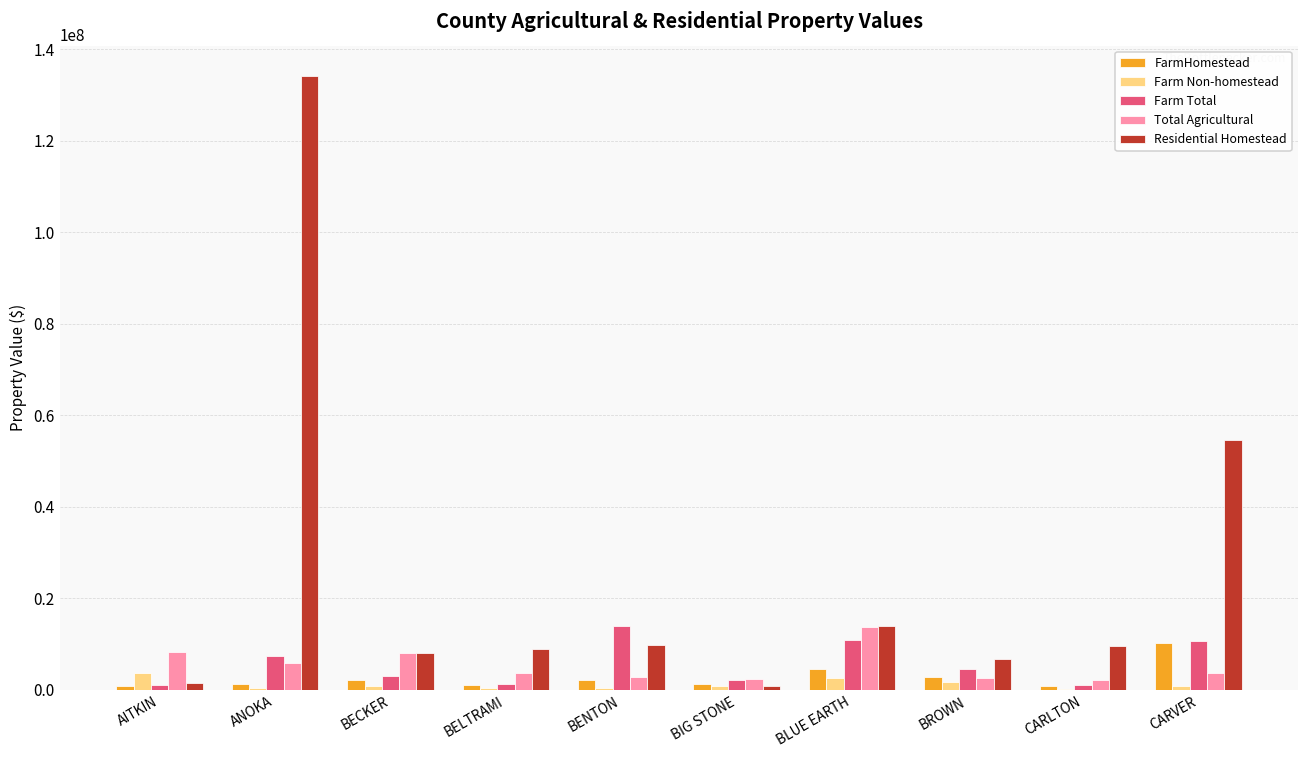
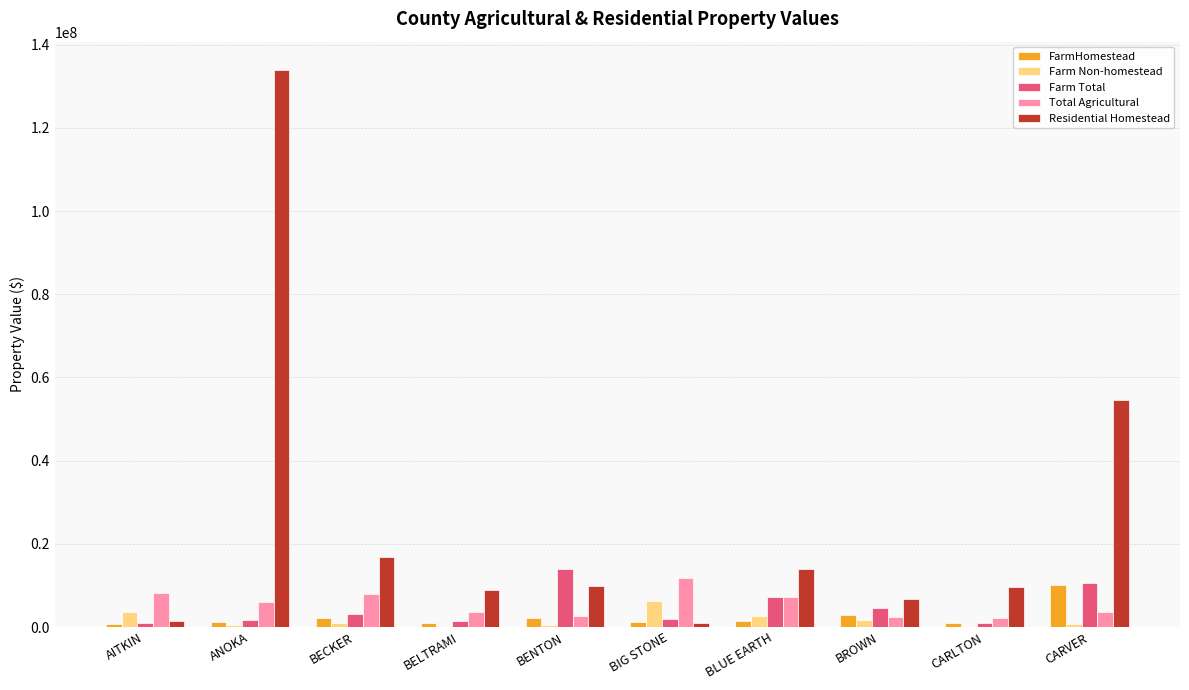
Farm Total, ANOKA: 7000000 -> 2000000
Residential Homestead, BECKER: 8000000 -> 17000000
Farm Non-homestead, BIG STONE: 1000000 -> 6000000
Total Agricultural, BIG STONE: 2000000 -> 12000000
FarmHomestead, BLUE EARTH: 5000000 -> 2000000
Farm Total, BLUE EARTH: 11000000 -> 7000000
Total Agricultural, BLUE EARTH: 14000000 -> 7000000
